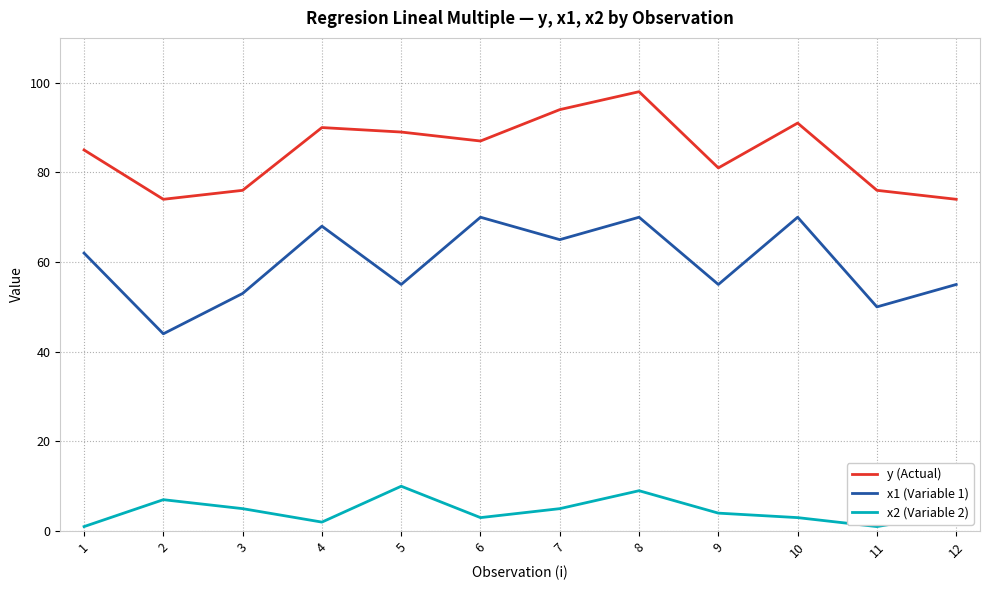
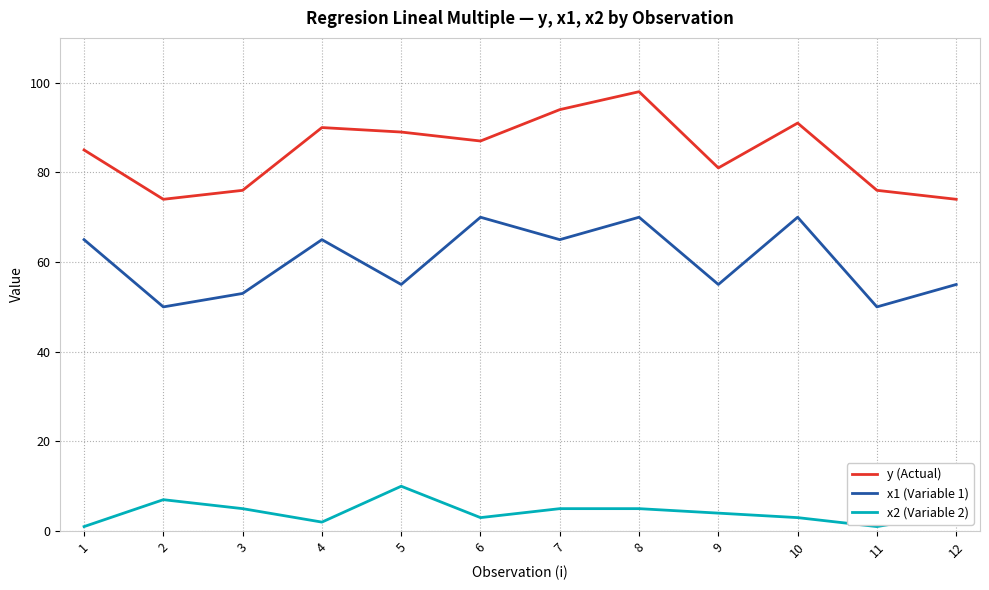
x1 (Variable 1), 1: 62 -> 65
x1 (Variable 1), 2: 44 -> 50
x1 (Variable 1), 4: 68 -> 65
x2 (Variable 2), 8: 9 -> 5
